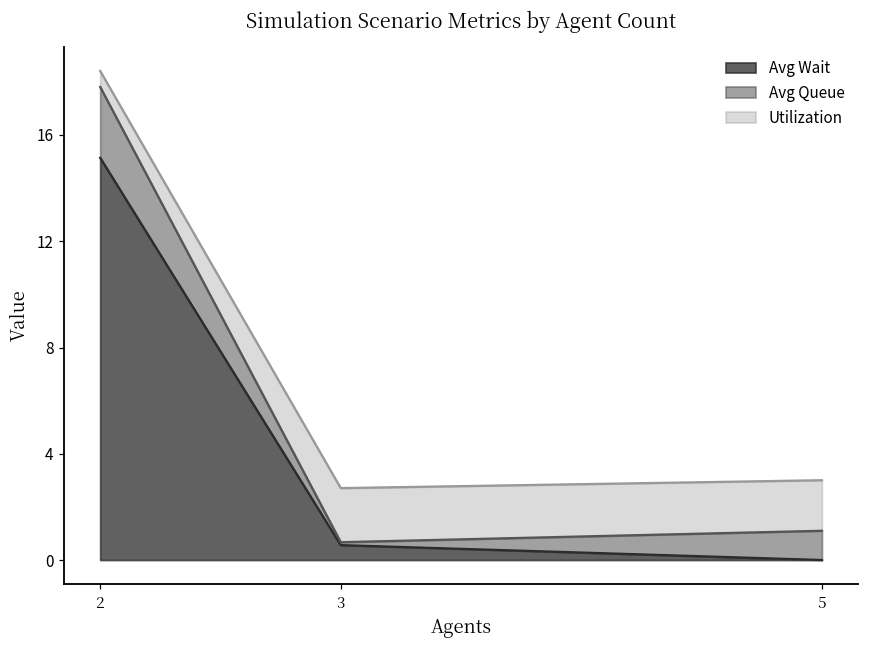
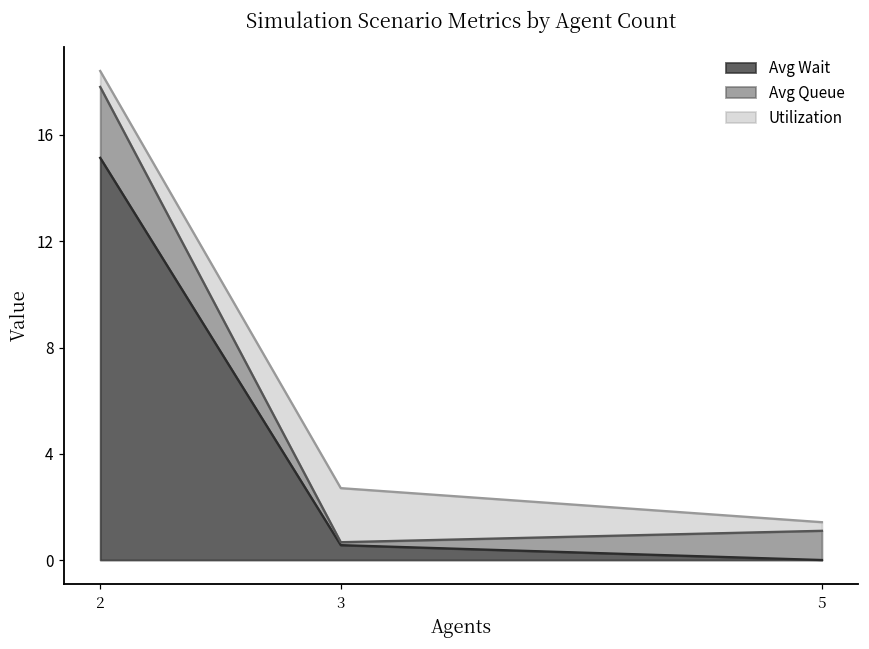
Utilization, 5: 1.9 -> 0.3
